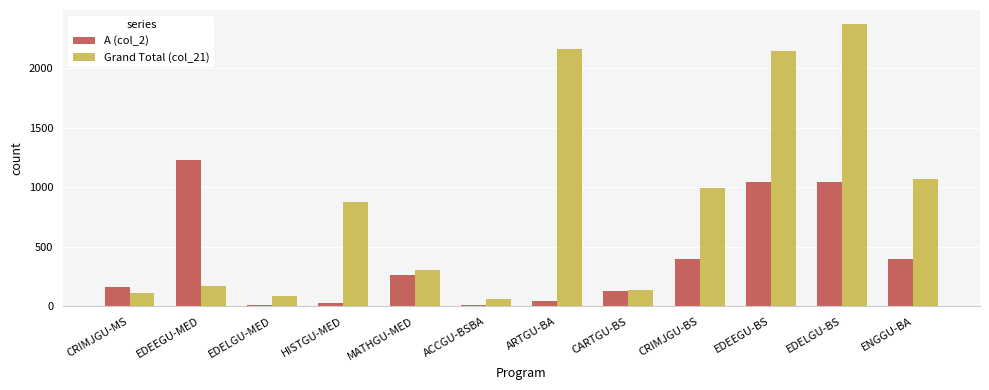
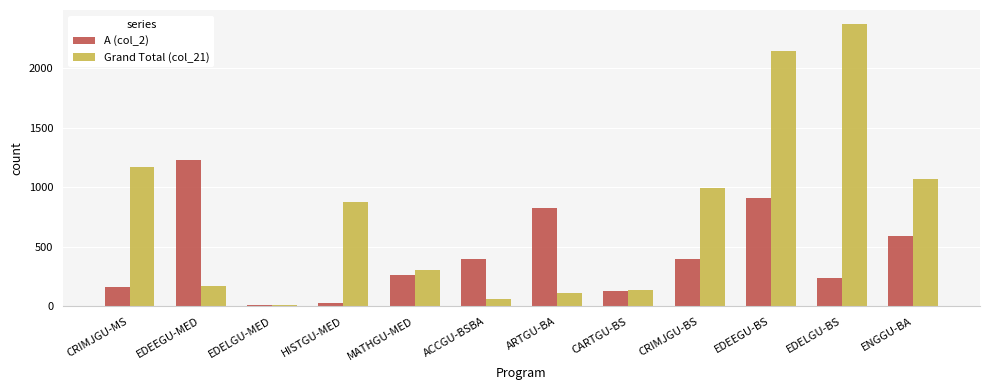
Grand Total (col_21), CRIMJGU-MS: 110 -> 1170
Grand Total (col_21), EDELGU-MED: 90 -> 10
A (col_2), ACCGU-BSBA: 10 -> 400
A (col_2), ARTGU-BA: 40 -> 830
Grand Total (col_21), ARTGU-BA: 2160 -> 110
A (col_2), EDEEGU-BS: 1050 -> 910
A (col_2), EDELGU-BS: 1040 -> 240
A (col_2), ENGGU-BA: 400 -> 590
